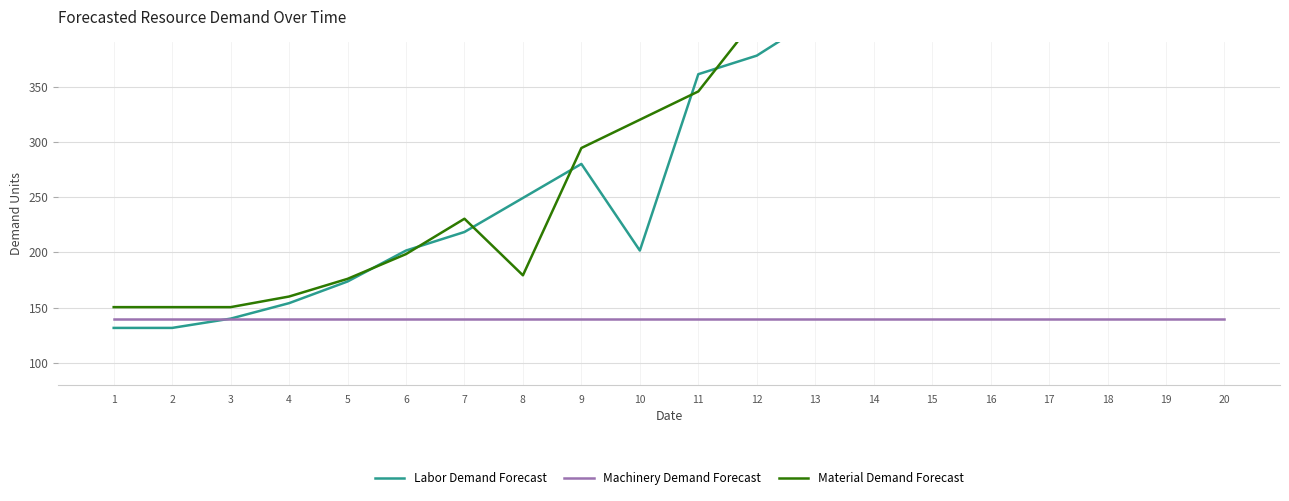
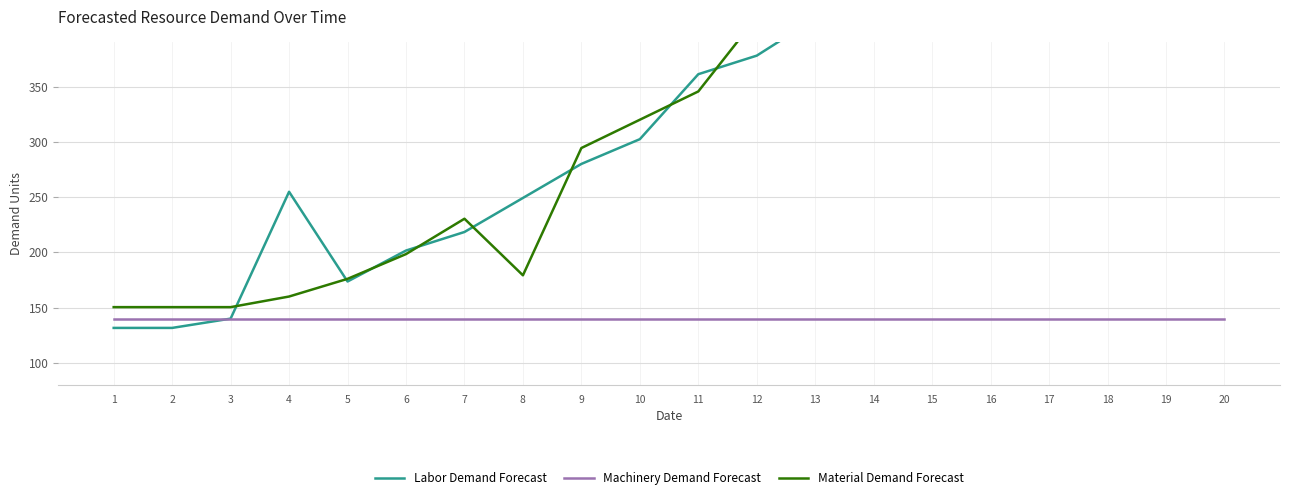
Labor Demand Forecast, 4: 154 -> 255
Labor Demand Forecast, 10: 202 -> 302
